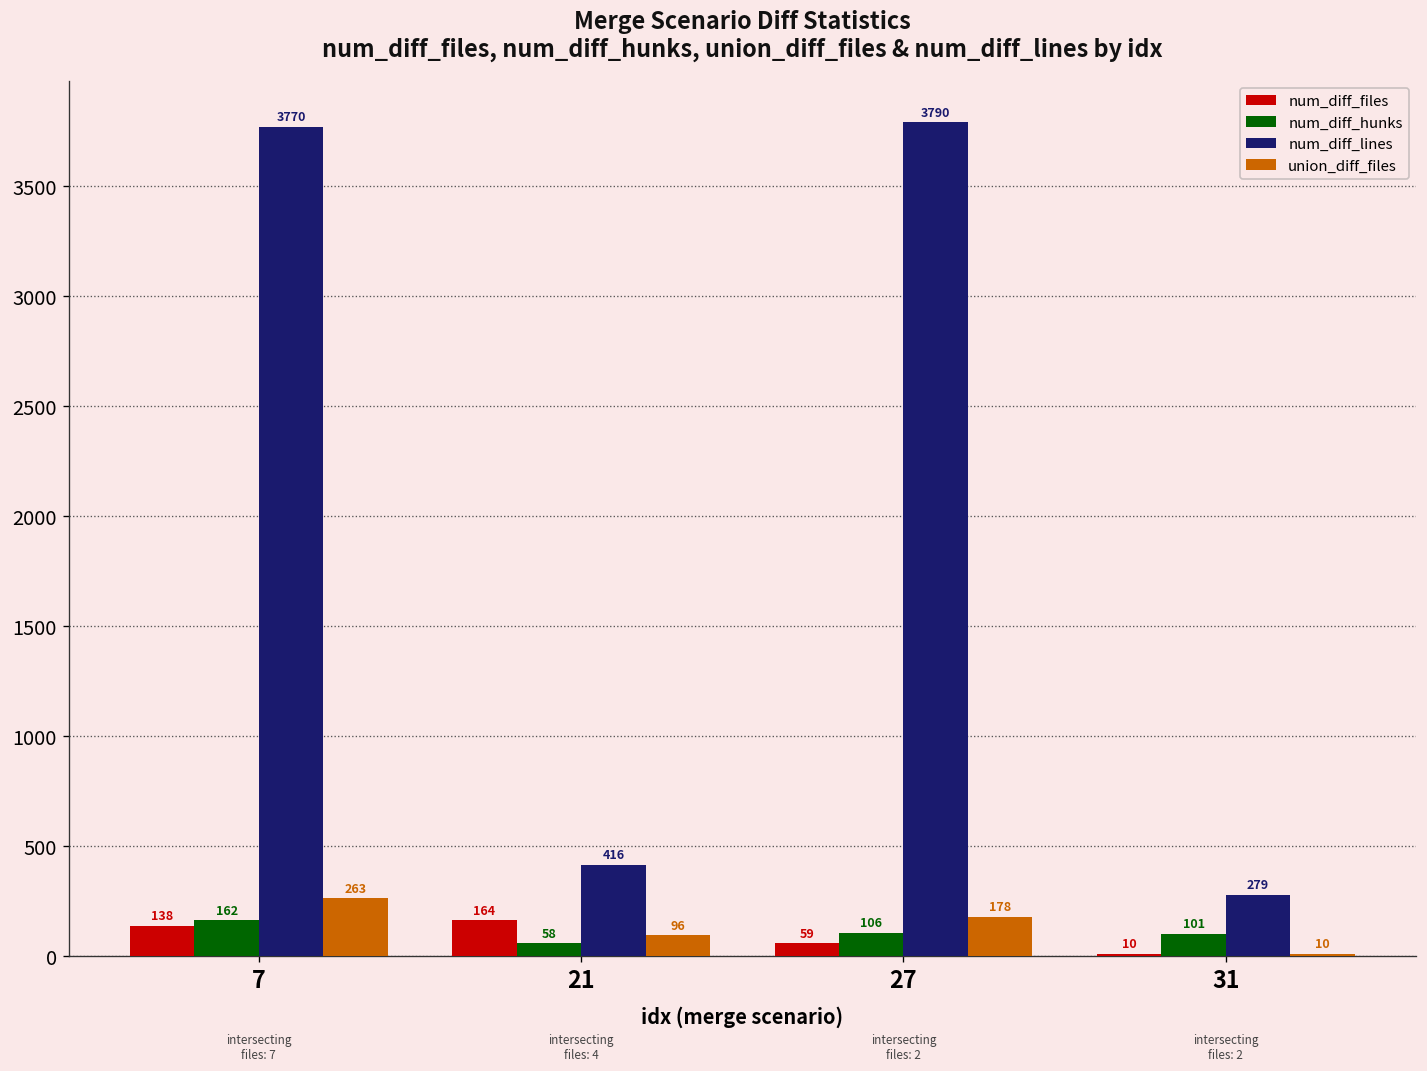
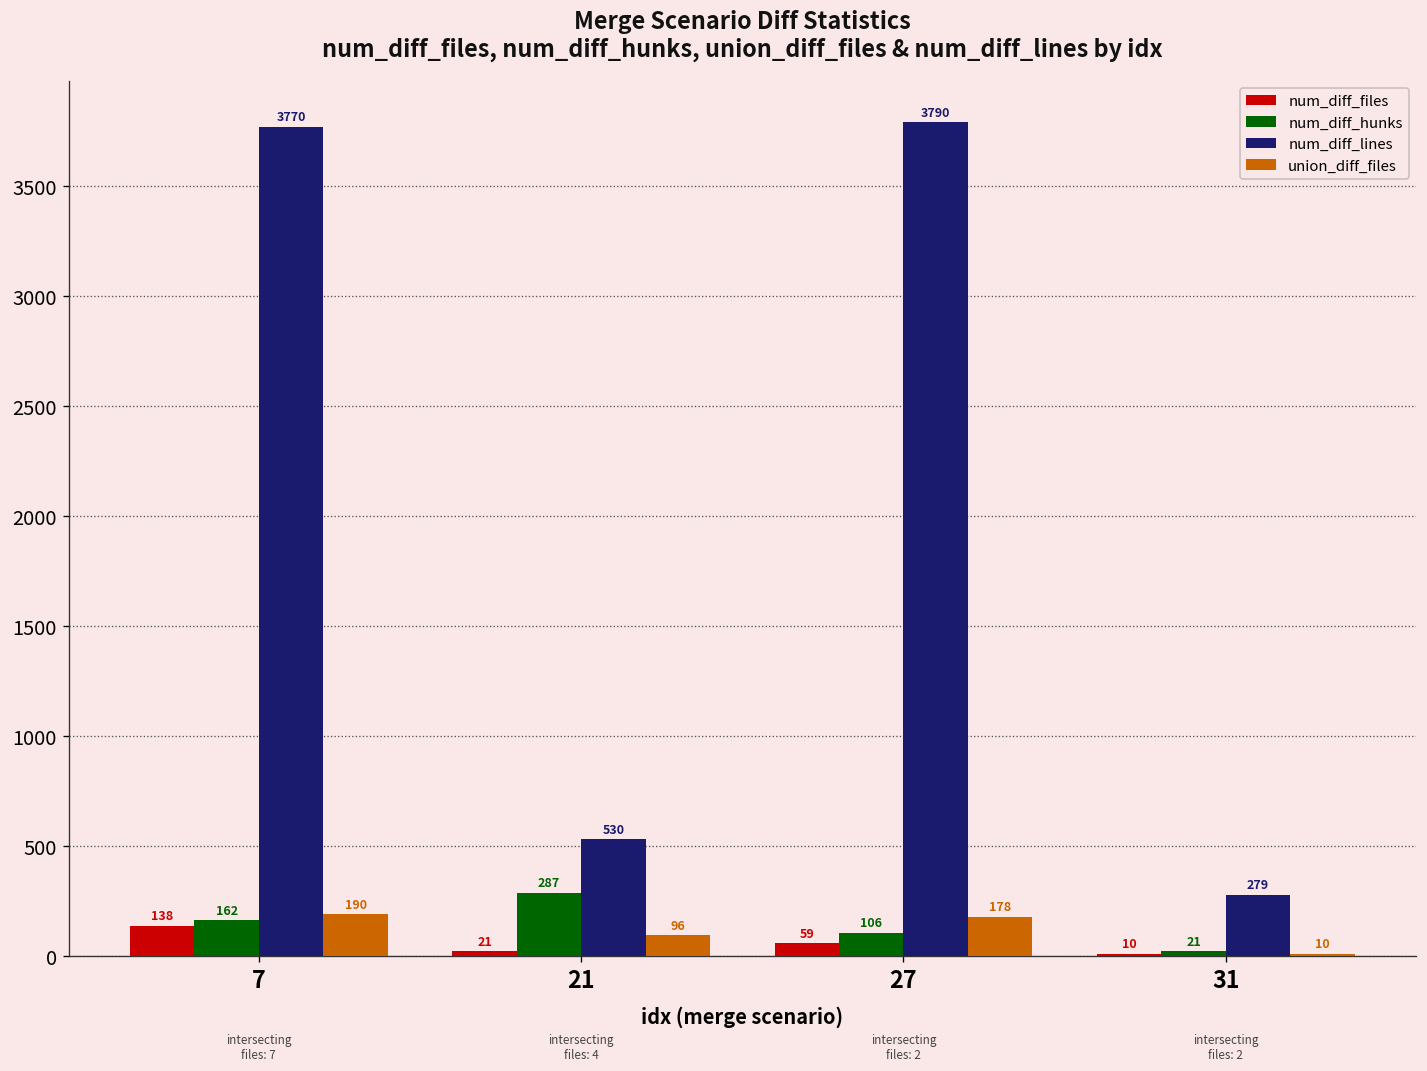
union_diff_files, 7: 263 -> 190
num_diff_files, 21: 164 -> 21
num_diff_hunks, 21: 58 -> 287
num_diff_lines, 21: 416 -> 530
num_diff_hunks, 31: 101 -> 21
